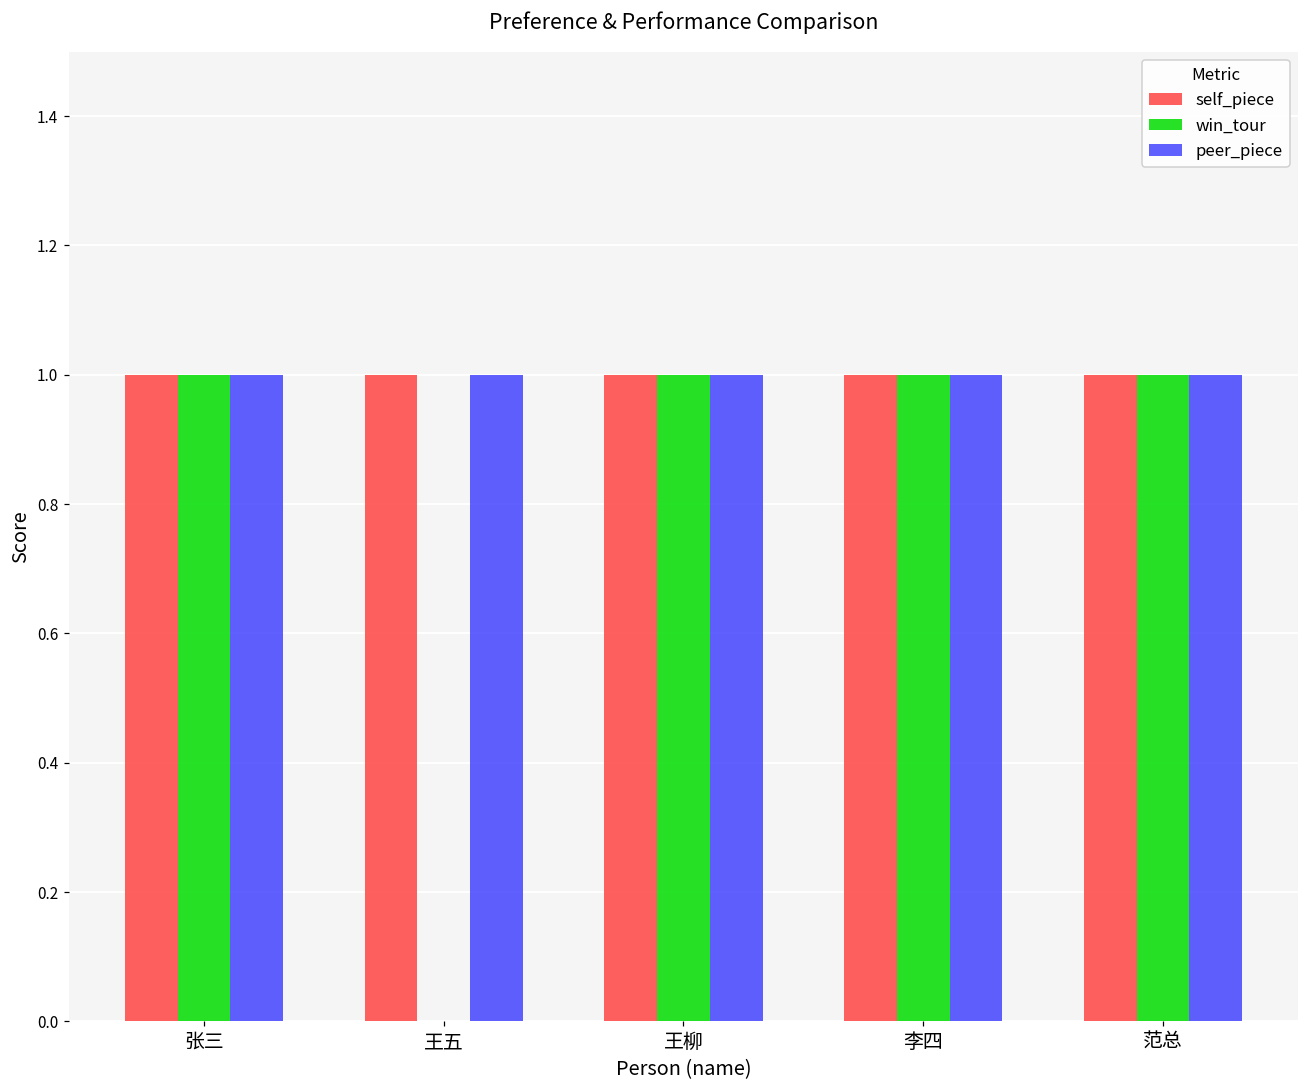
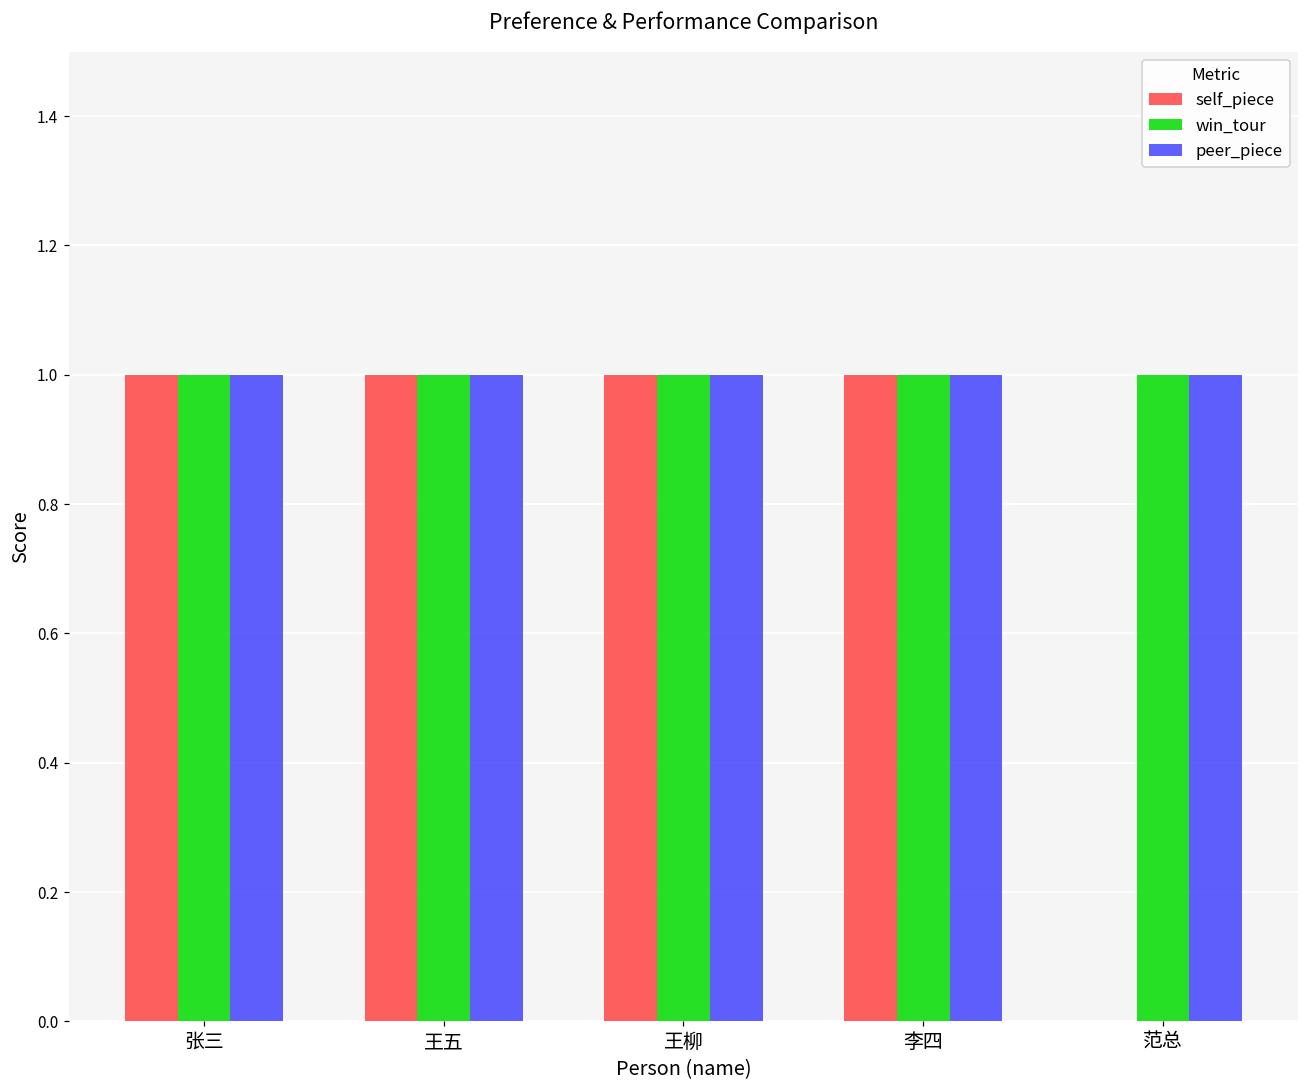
win_tour, 王五: 0 -> 1
self_piece, 范总: 1 -> 0
